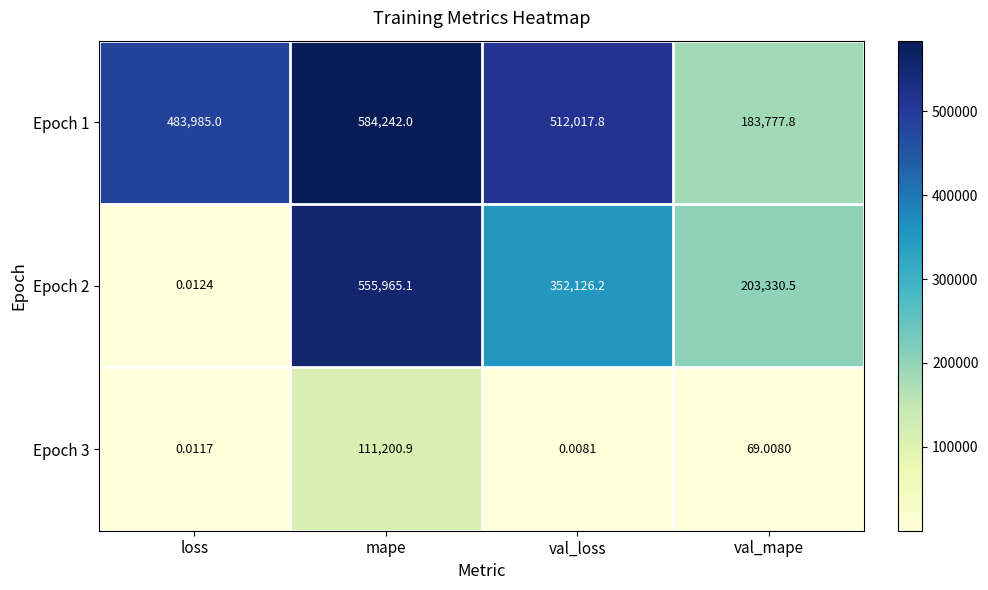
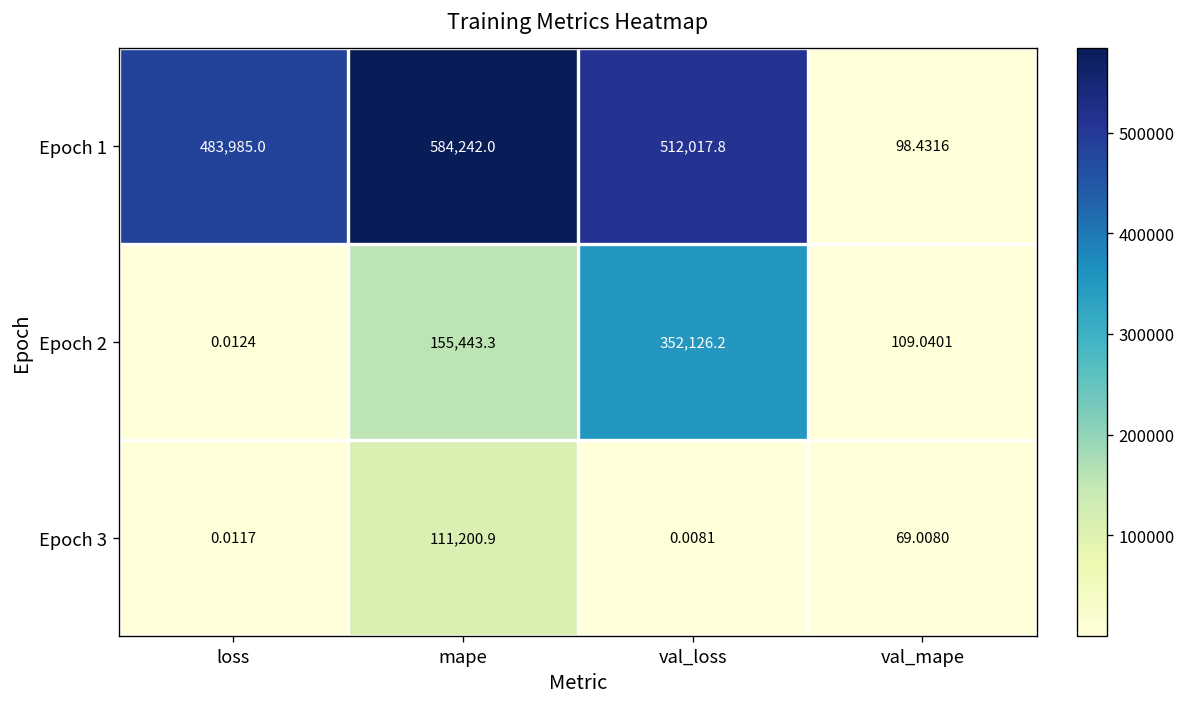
Epoch 1, val_mape: 183,777.8 -> 98.4316
Epoch 2, mape: 555,965.1 -> 155,443.3
Epoch 2, val_mape: 203,330.5 -> 109.0401
